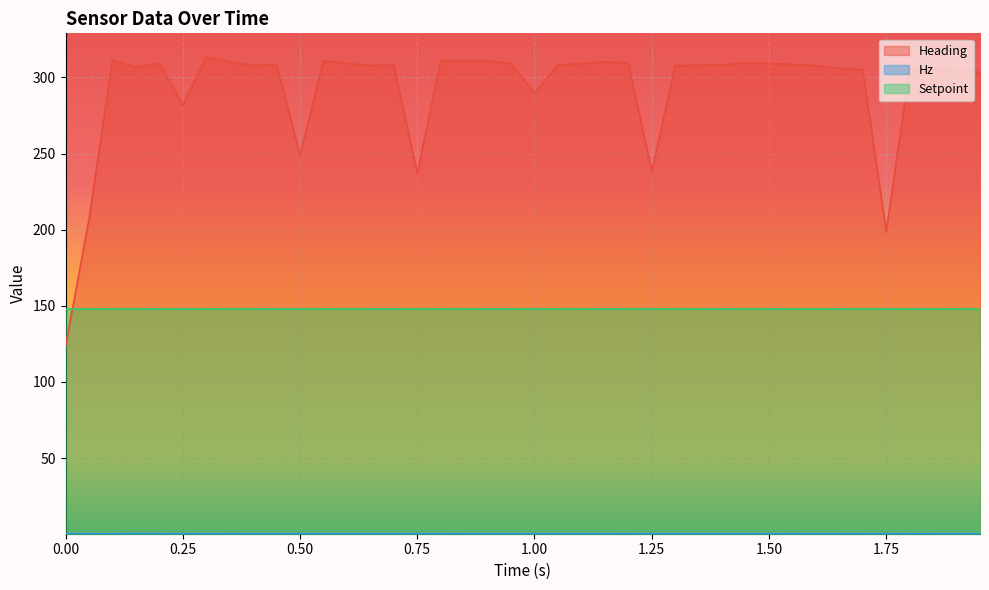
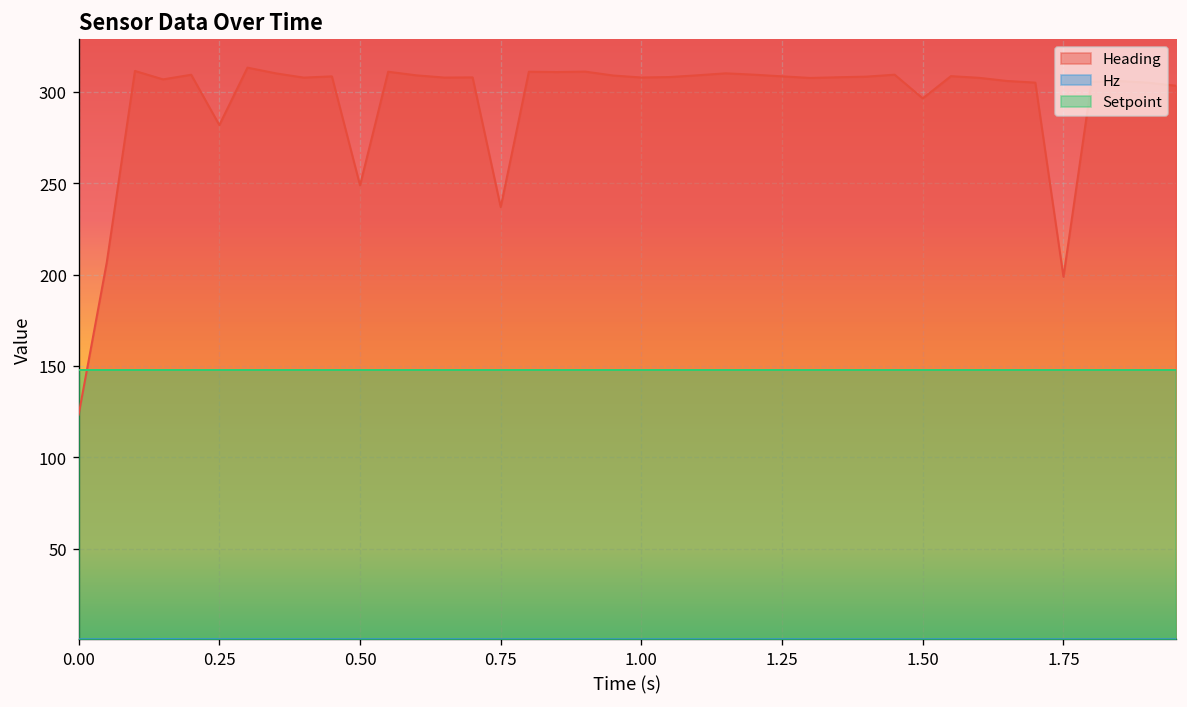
Heading, 1.00: 290 -> 308
Heading, 1.25: 238 -> 309
Heading, 1.50: 309 -> 296
